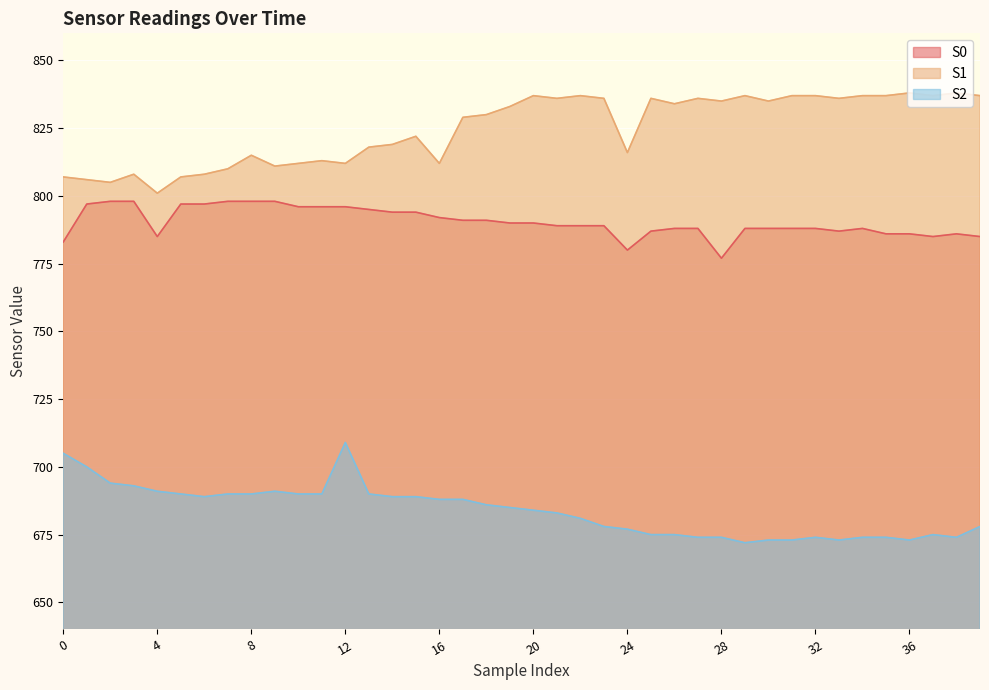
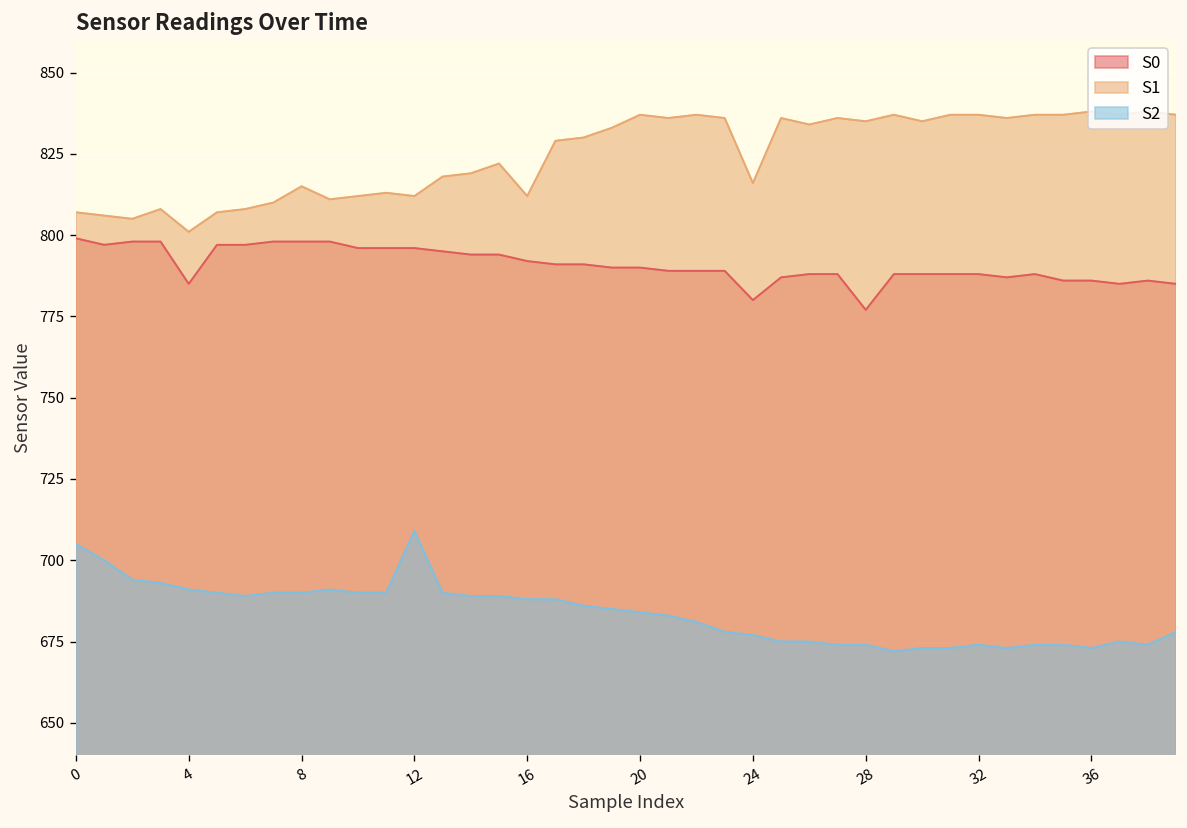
S0, 0: 783 -> 799
